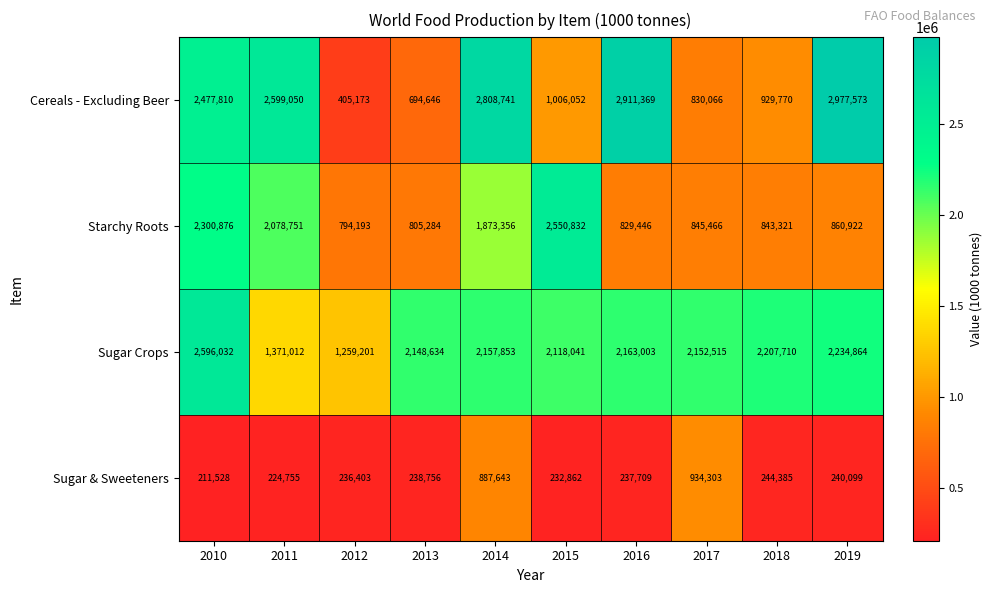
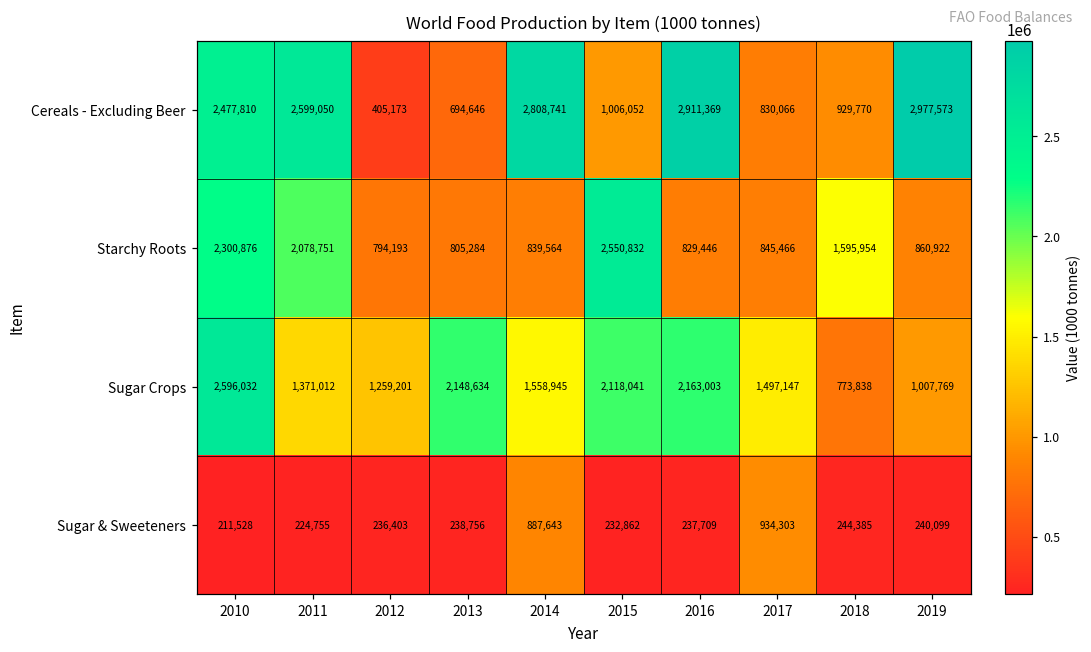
Starchy Roots, 2014: 1,873,356 -> 839,564
Starchy Roots, 2018: 843,321 -> 1,595,954
Sugar Crops, 2014: 2,157,853 -> 1,558,945
Sugar Crops, 2017: 2,152,515 -> 1,497,147
Sugar Crops, 2018: 2,207,710 -> 773,838
Sugar Crops, 2019: 2,234,864 -> 1,007,769
